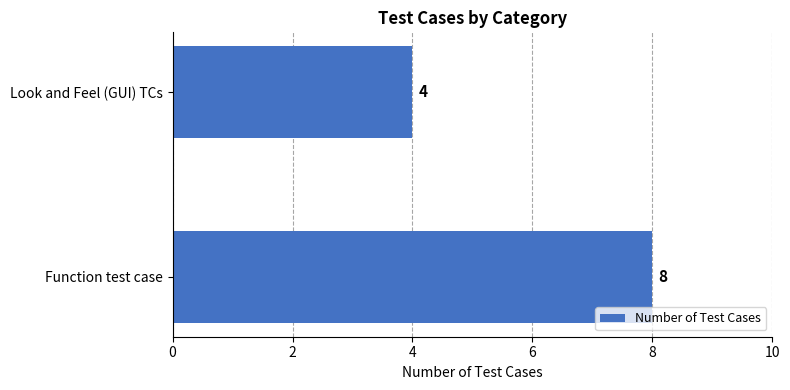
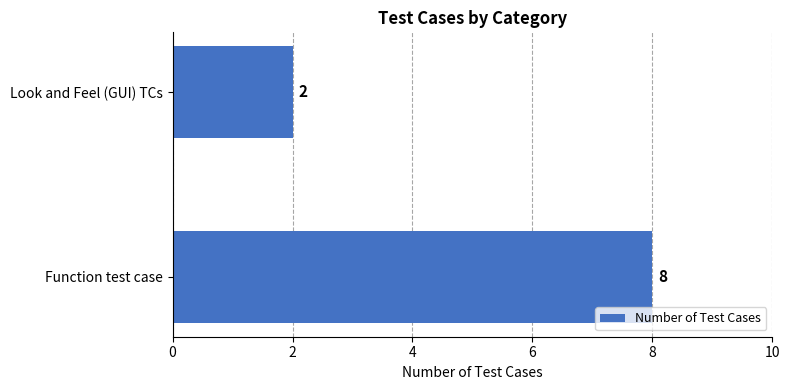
Look and Feel (GUI) TCs: 4 -> 2
